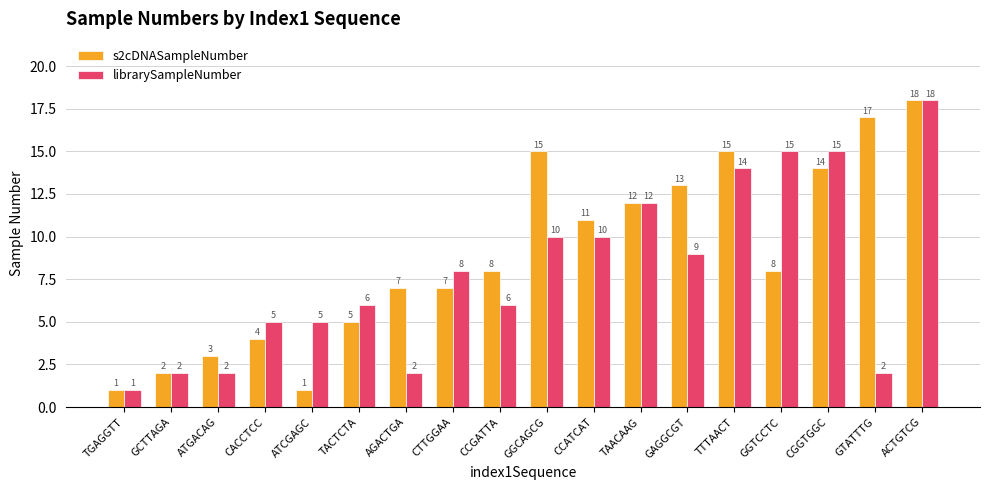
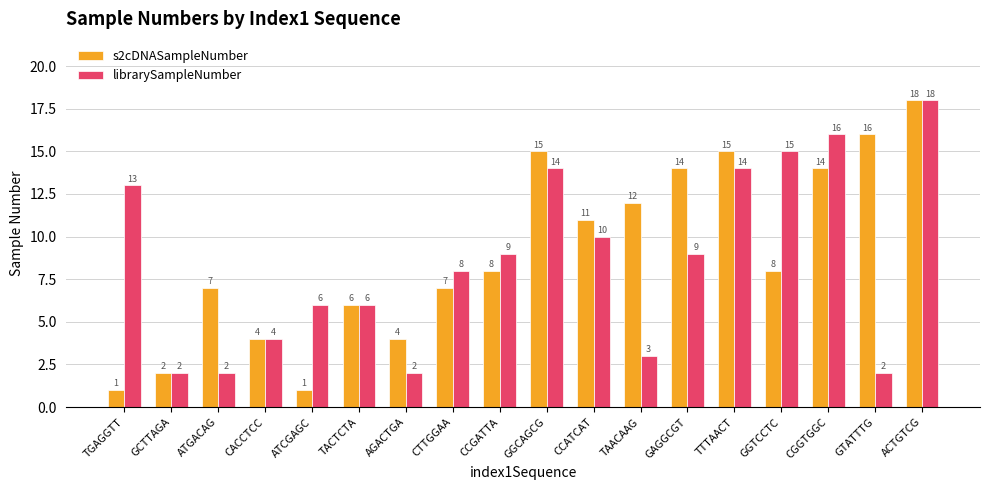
librarySampleNumber, TGAGGTT: 1 -> 13
s2cDNASampleNumber, ATGACAG: 3 -> 7
librarySampleNumber, CACCTCC: 5 -> 4
librarySampleNumber, ATCGAGC: 5 -> 6
s2cDNASampleNumber, TACTCTA: 5 -> 6
s2cDNASampleNumber, AGACTGA: 7 -> 4
librarySampleNumber, CCGATTA: 6 -> 9
librarySampleNumber, GGCAGCG: 10 -> 14
librarySampleNumber, TAACAAG: 12 -> 3
s2cDNASampleNumber, GAGGCGT: 13 -> 14
librarySampleNumber, CGGTGGC: 15 -> 16
s2cDNASampleNumber, GTATTTG: 17 -> 16
